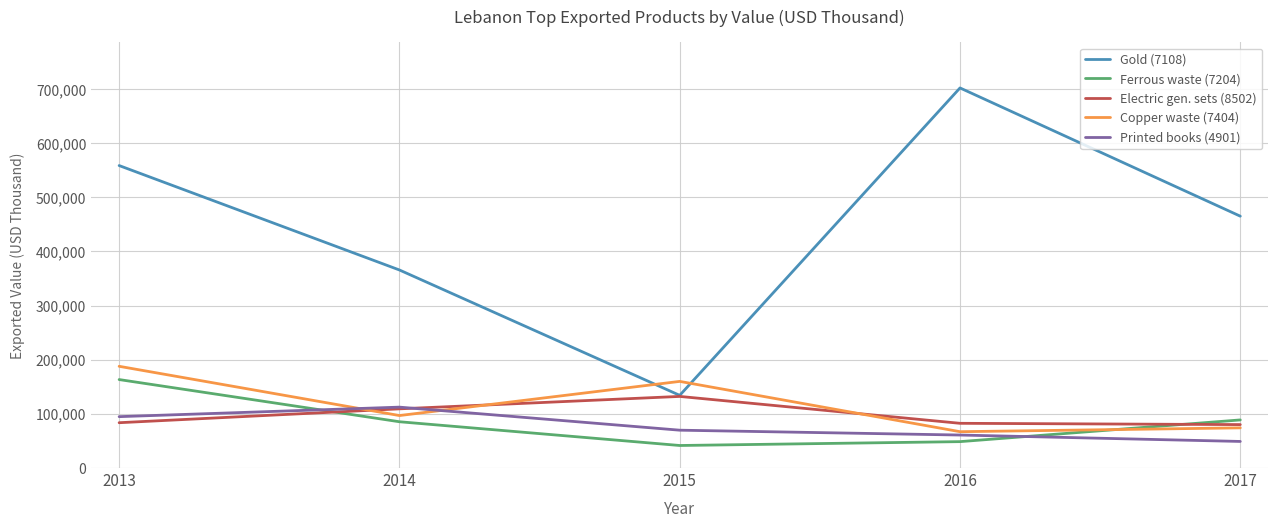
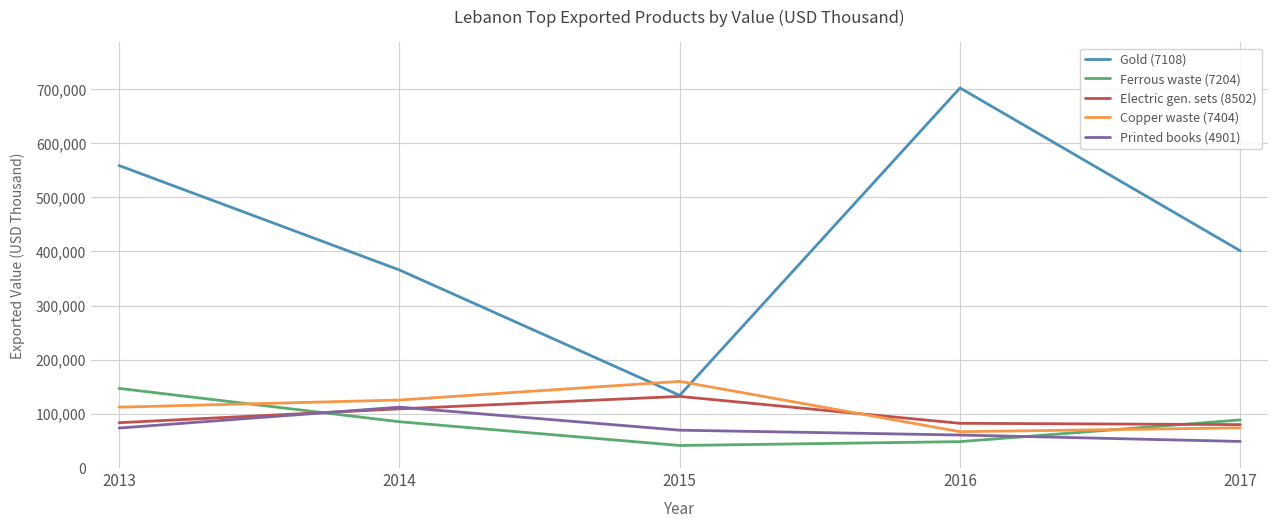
Ferrous waste (7204), 2013: 160,000 -> 150,000
Copper waste (7404), 2013: 190,000 -> 110,000
Printed books (4901), 2013: 90,000 -> 70,000
Copper waste (7404), 2014: 100,000 -> 130,000
Gold (7108), 2017: 470,000 -> 400,000
